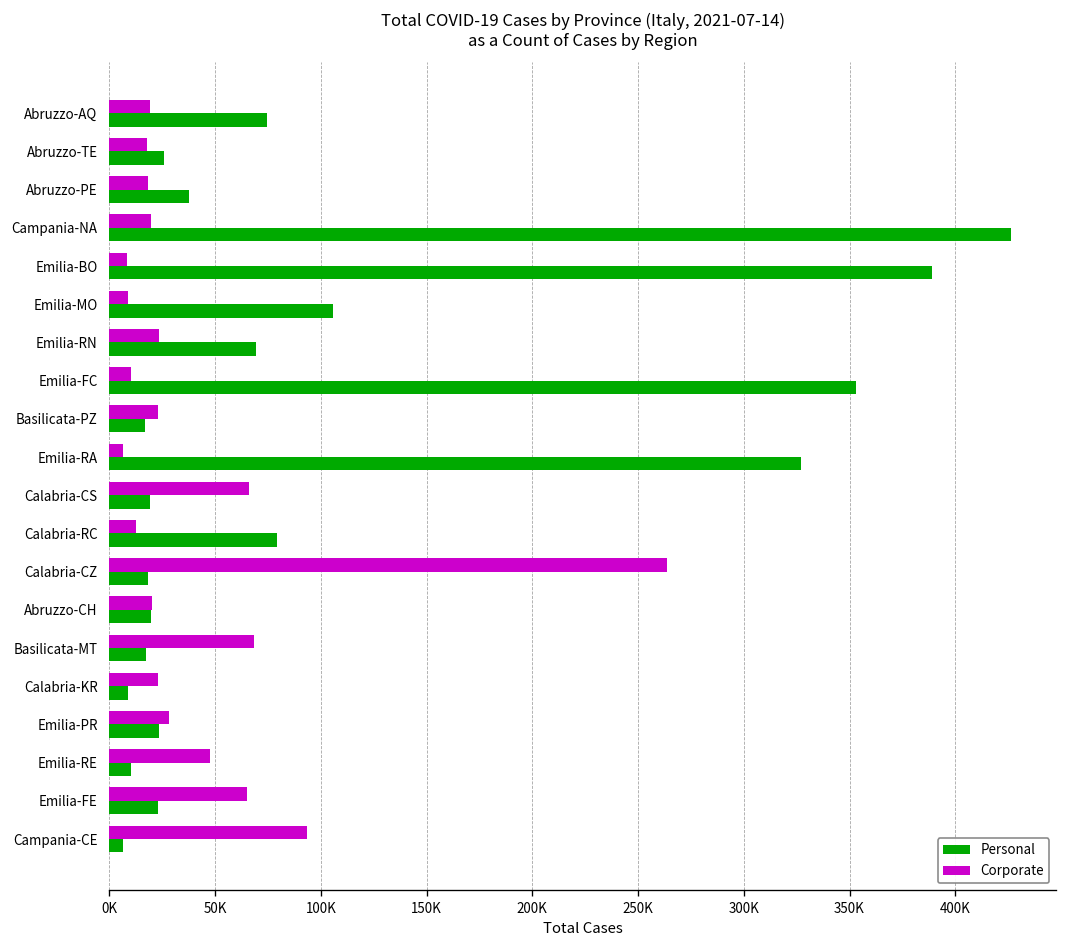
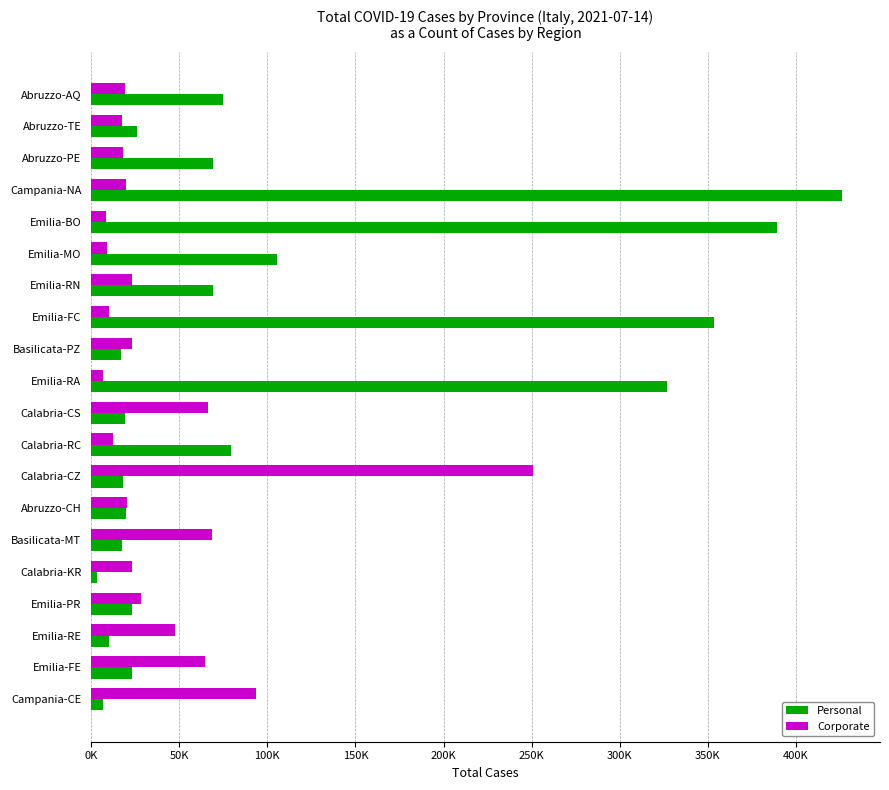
Personal, Abruzzo-PE: 37000 -> 69000
Corporate, Calabria-CZ: 264000 -> 251000
Personal, Calabria-KR: 9000 -> 3000
